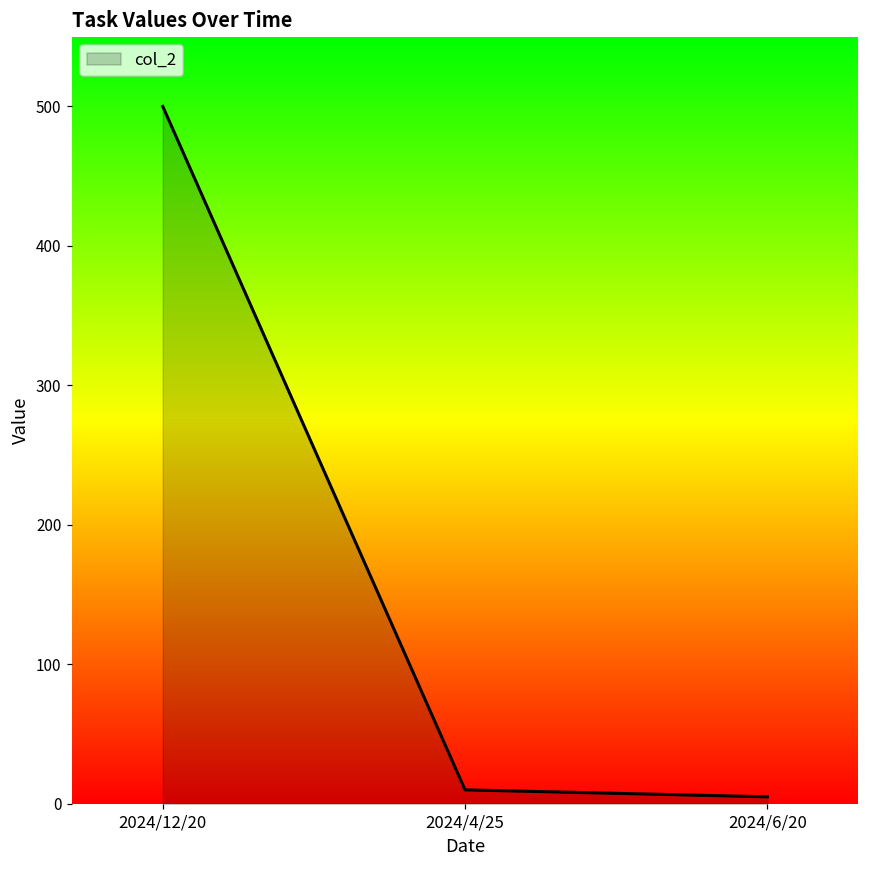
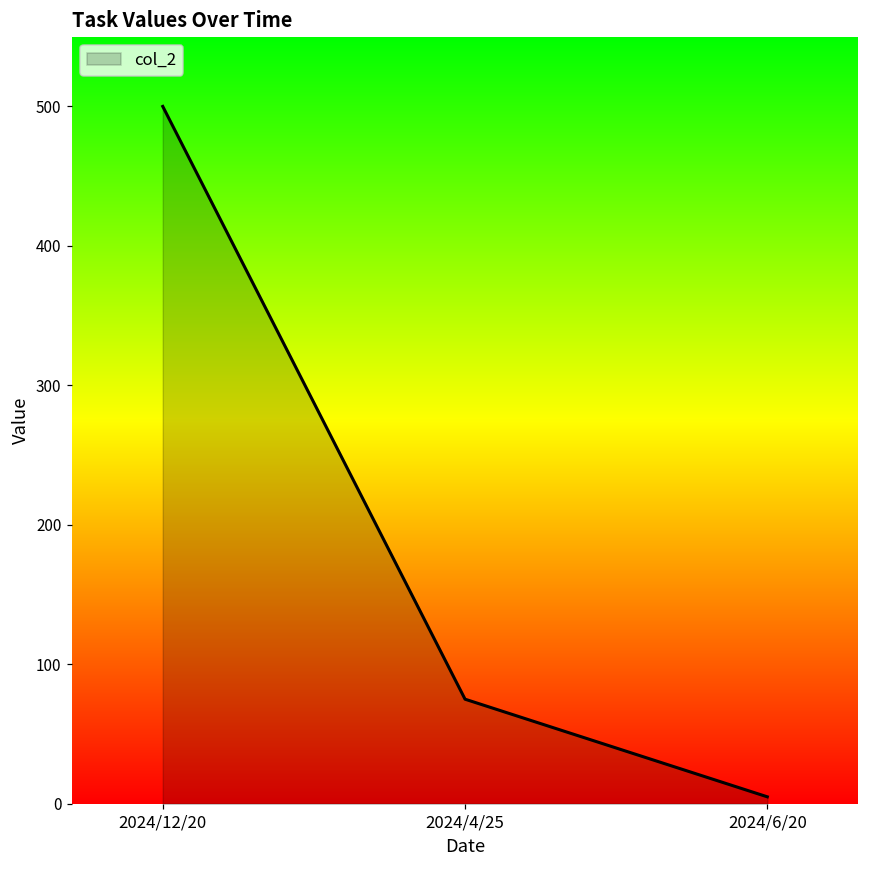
2024/4/25: 10 -> 75
